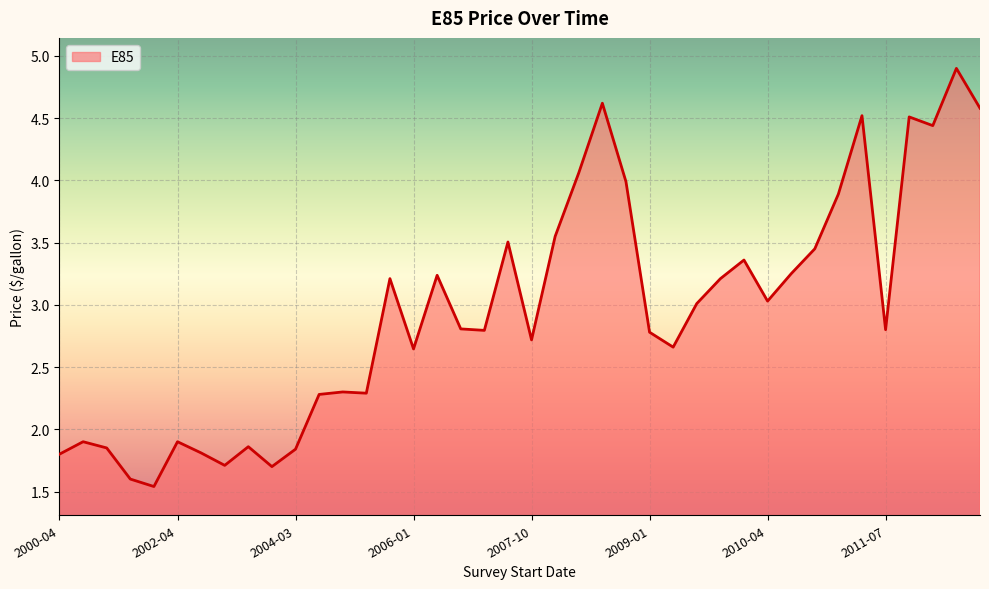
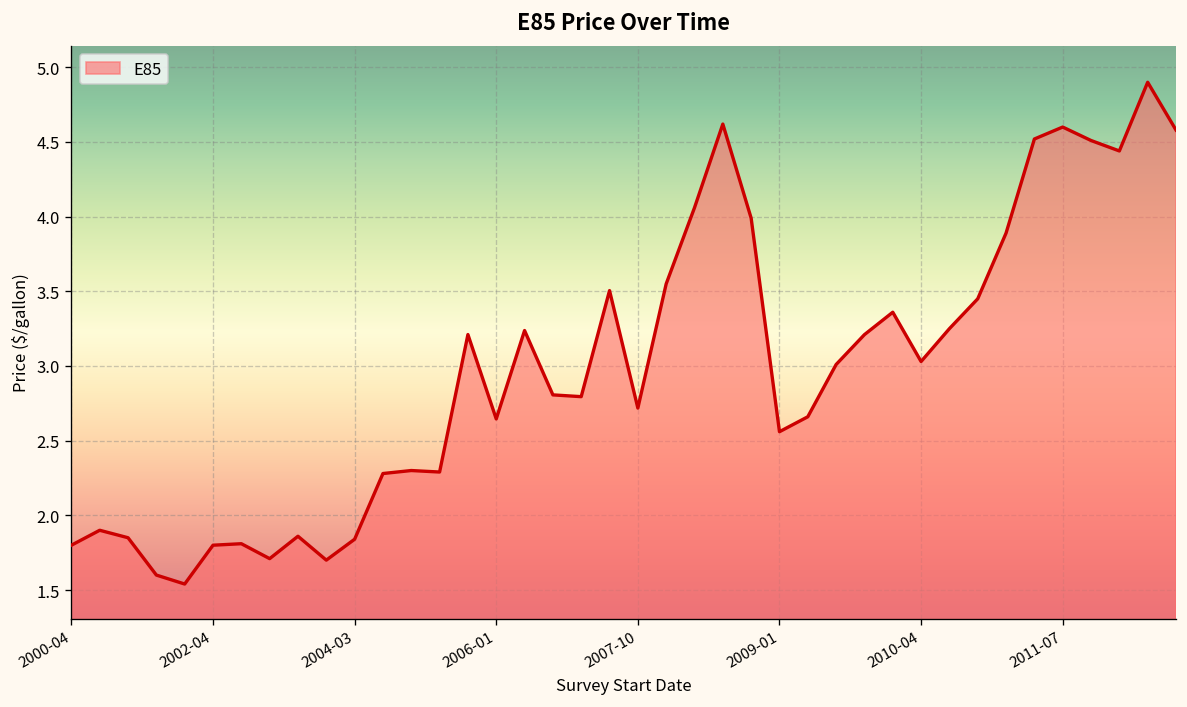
2002-04: 1.9 -> 1.8
2009-01: 2.78 -> 2.56
2011-07: 2.8 -> 4.6
